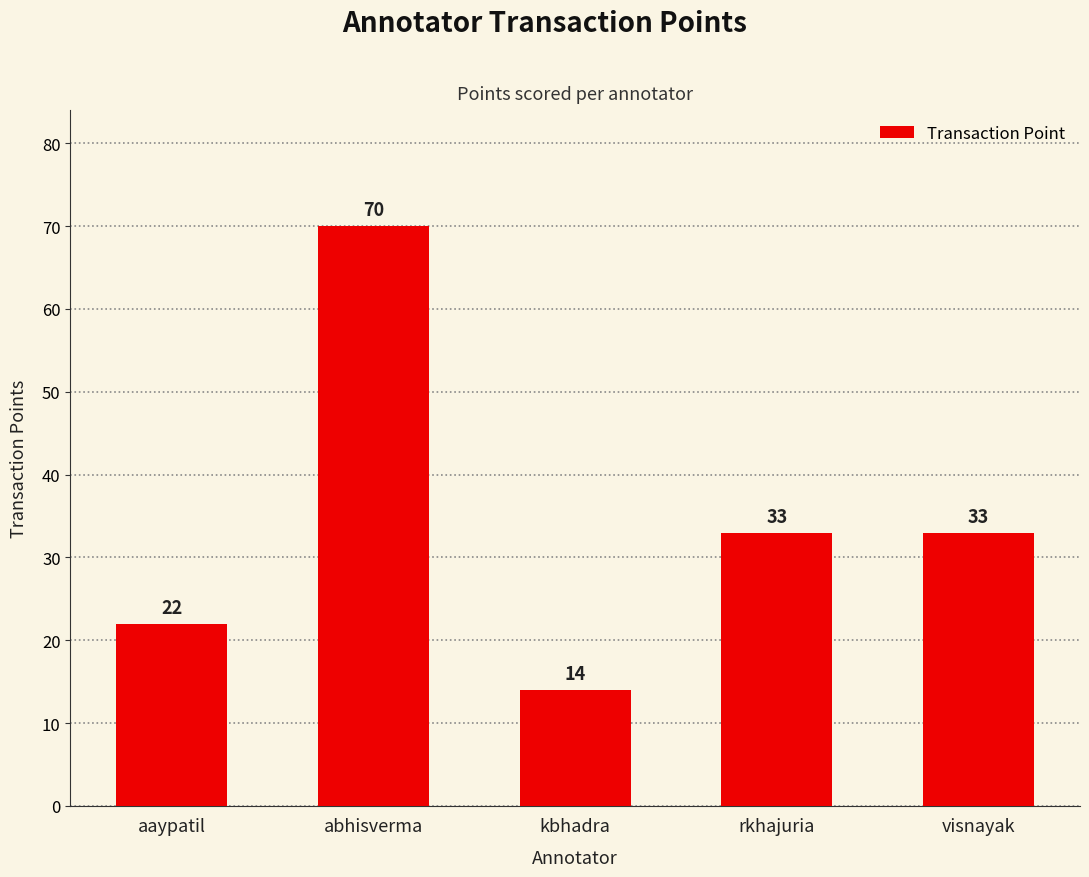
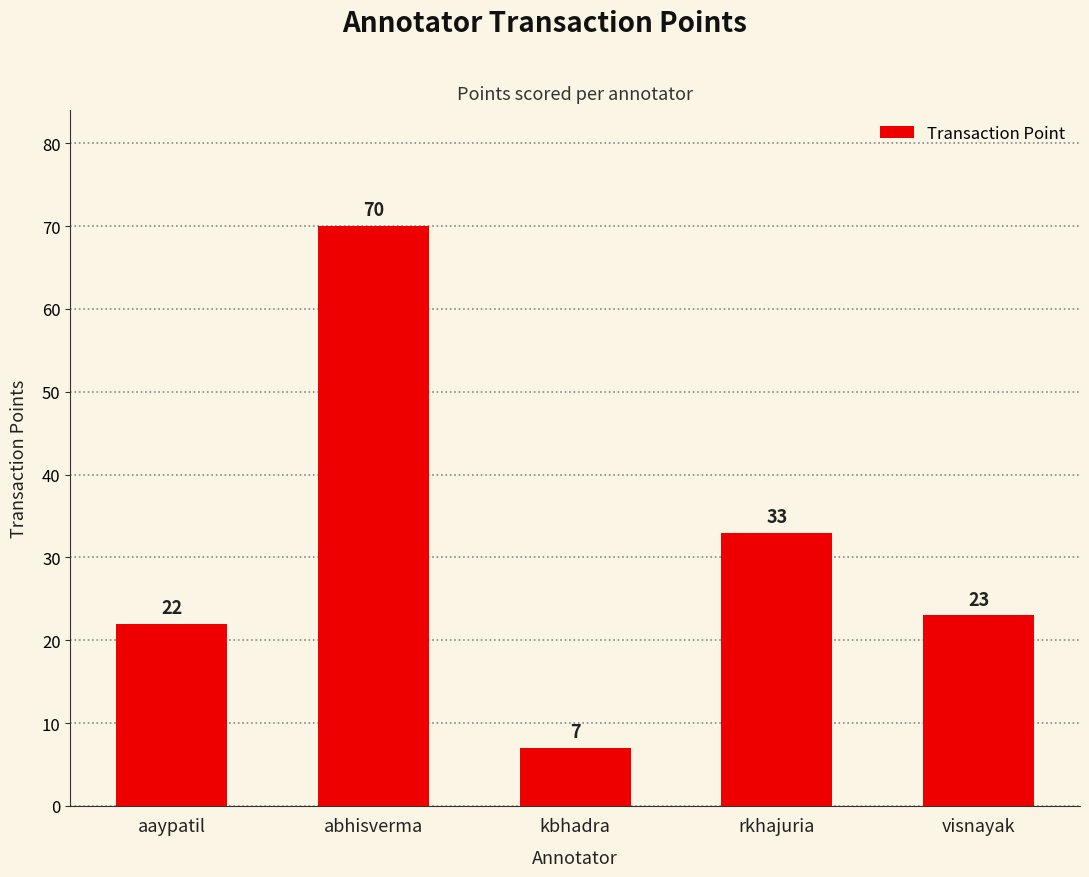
kbhadra: 14 -> 7
visnayak: 33 -> 23
